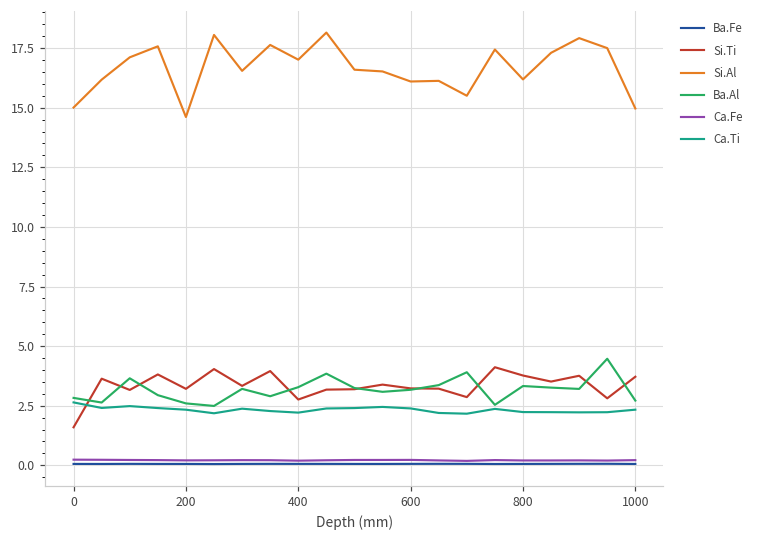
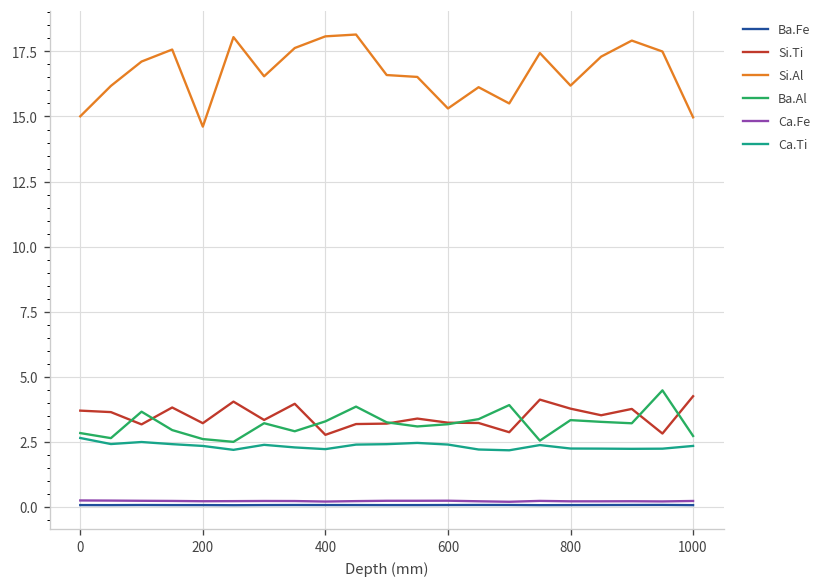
Si.Ti, 0: 1.6 -> 3.7
Si.Al, 400: 17.0 -> 18.1
Si.Al, 600: 16.1 -> 15.3
Si.Ti, 1000: 3.7 -> 4.2
